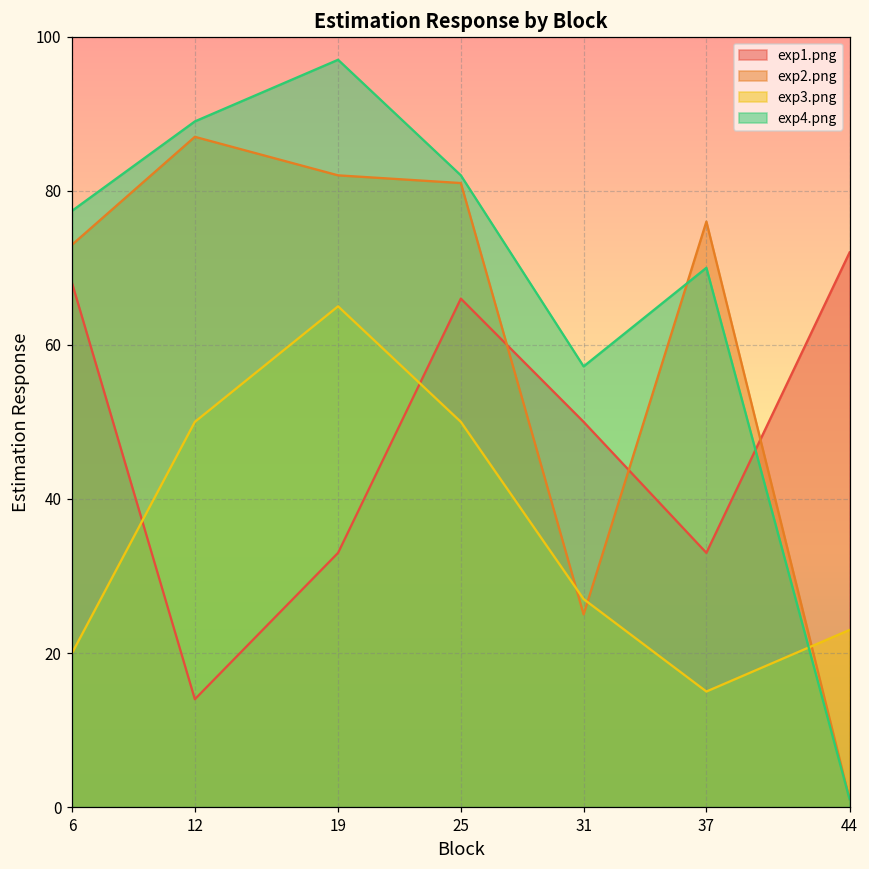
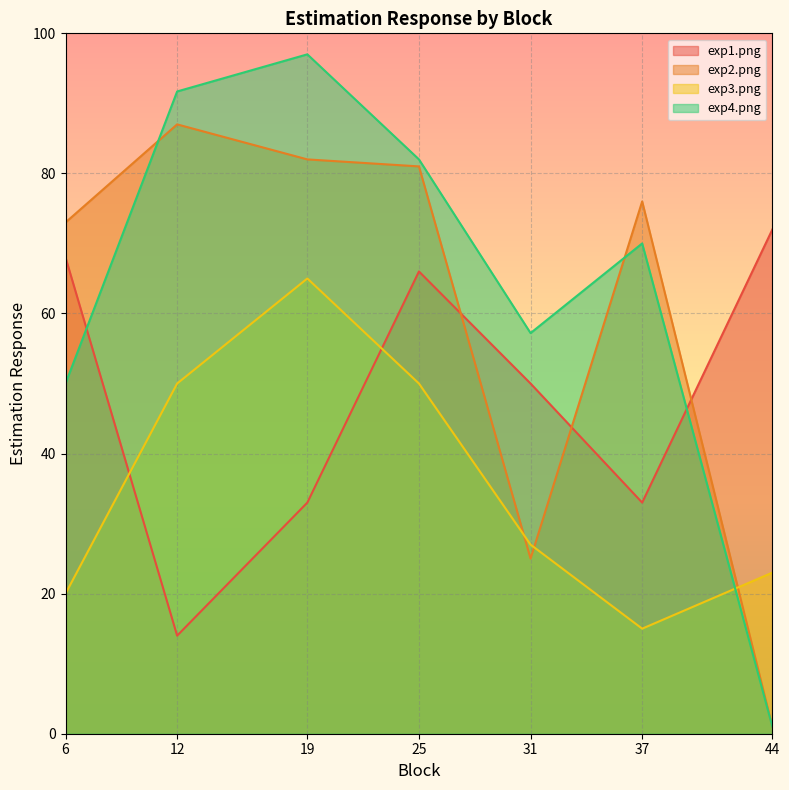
exp4.png, 6: 77 -> 50
exp4.png, 12: 89 -> 92
